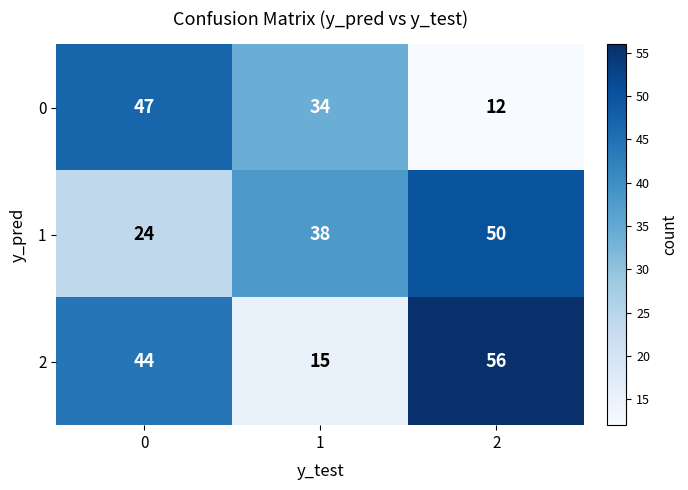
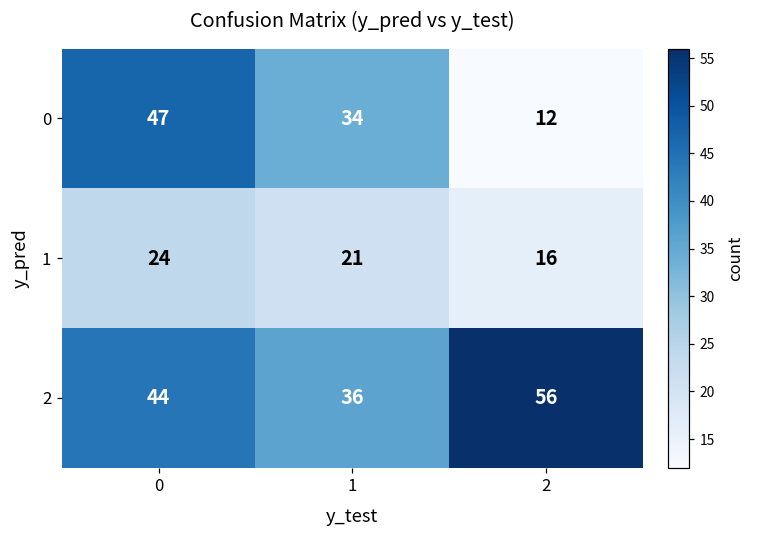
1, 1: 38 -> 21
1, 2: 50 -> 16
2, 1: 15 -> 36
